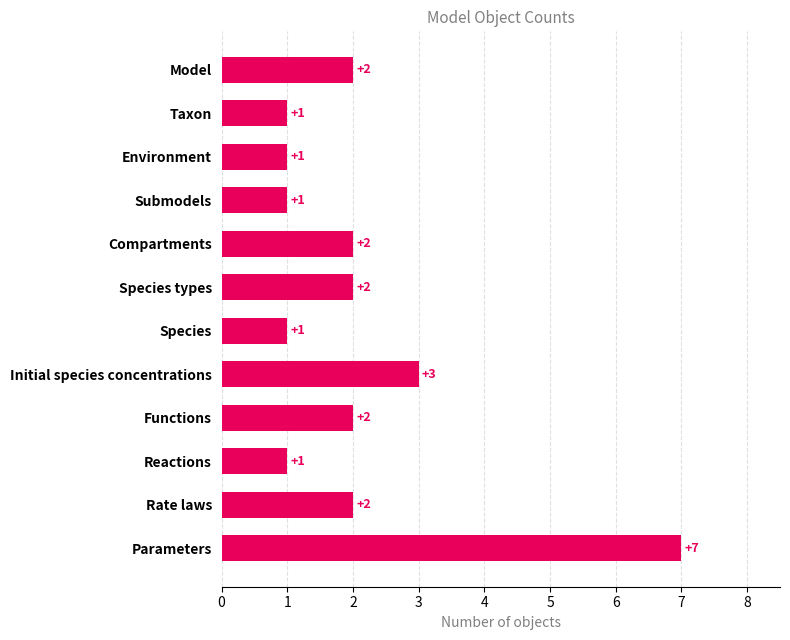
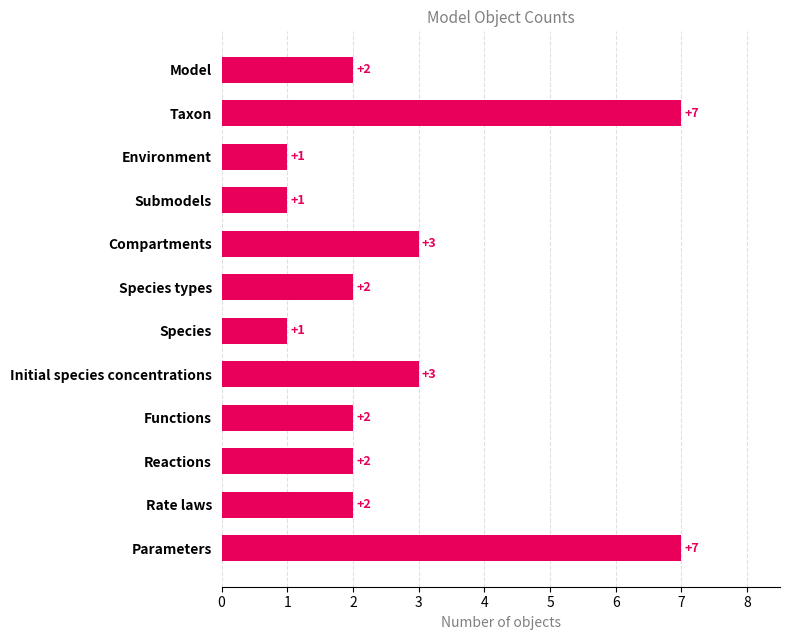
Taxon: +1 -> +7
Compartments: +2 -> +3
Reactions: +1 -> +2
